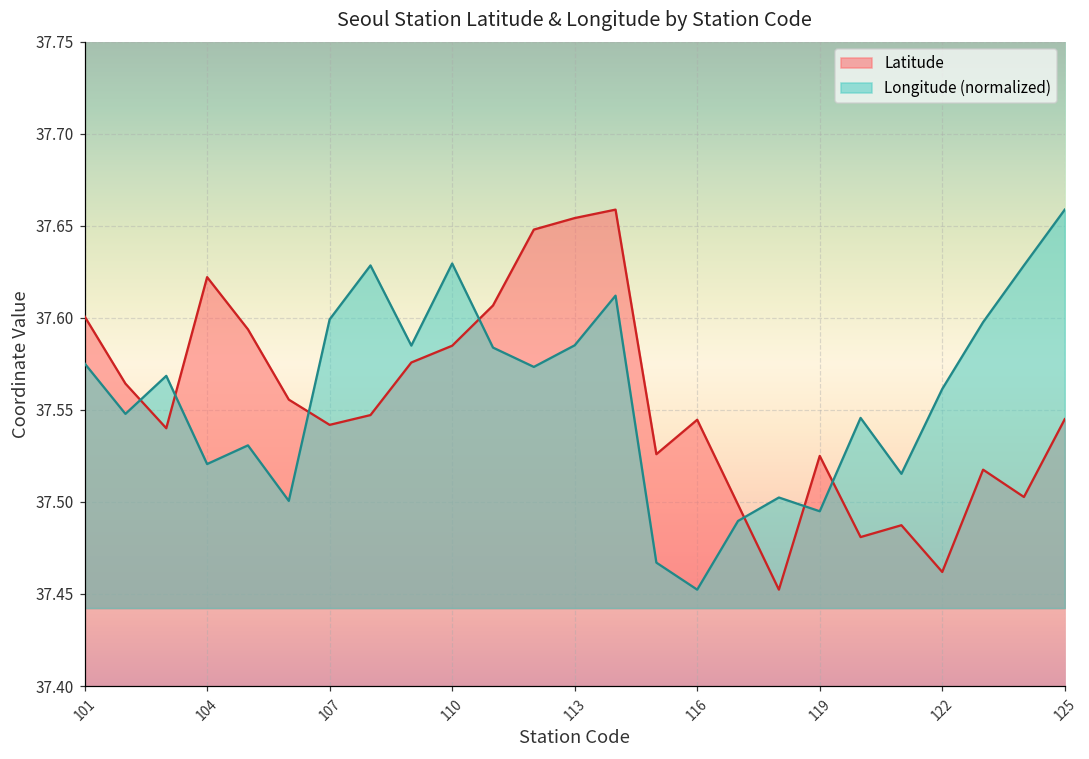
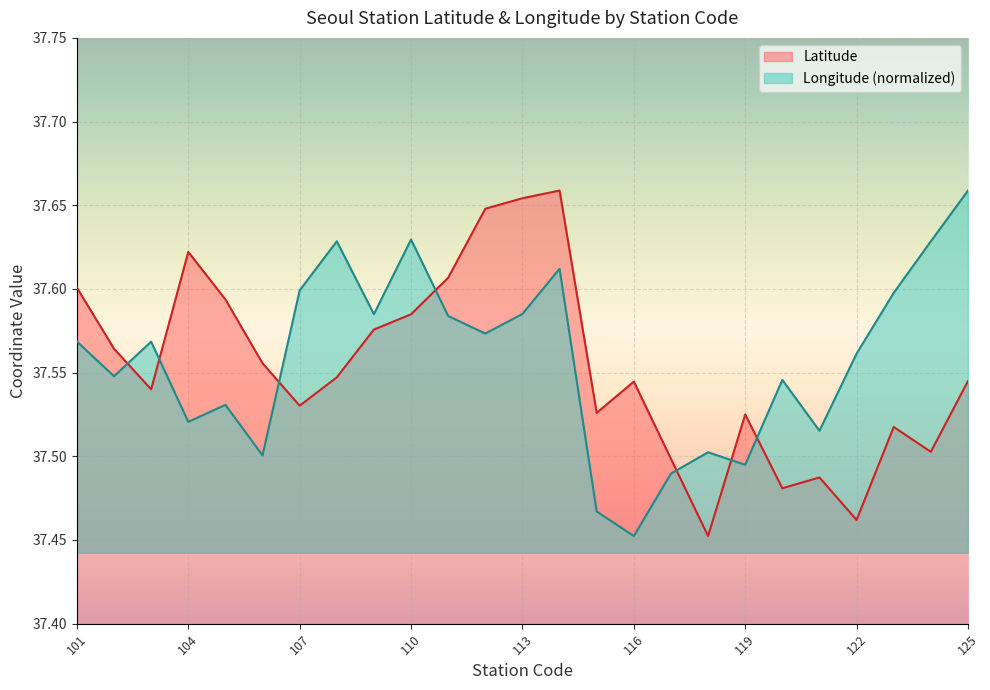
Longitude (normalized), 101: 37.575 -> 37.569
Latitude, 107: 37.542 -> 37.530
